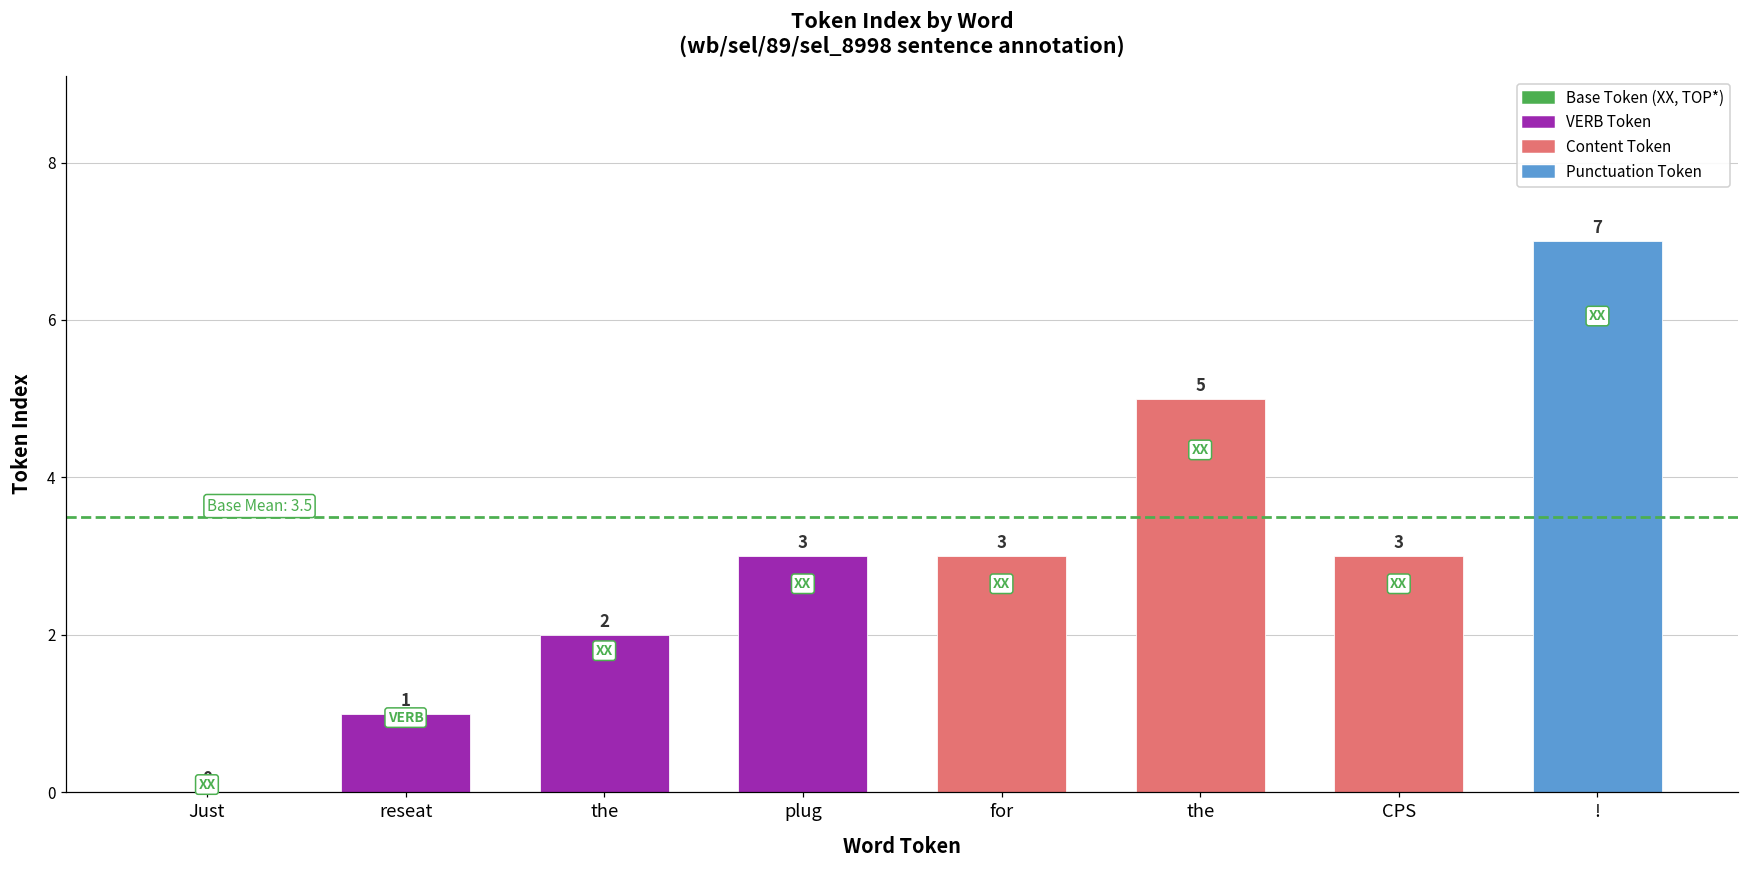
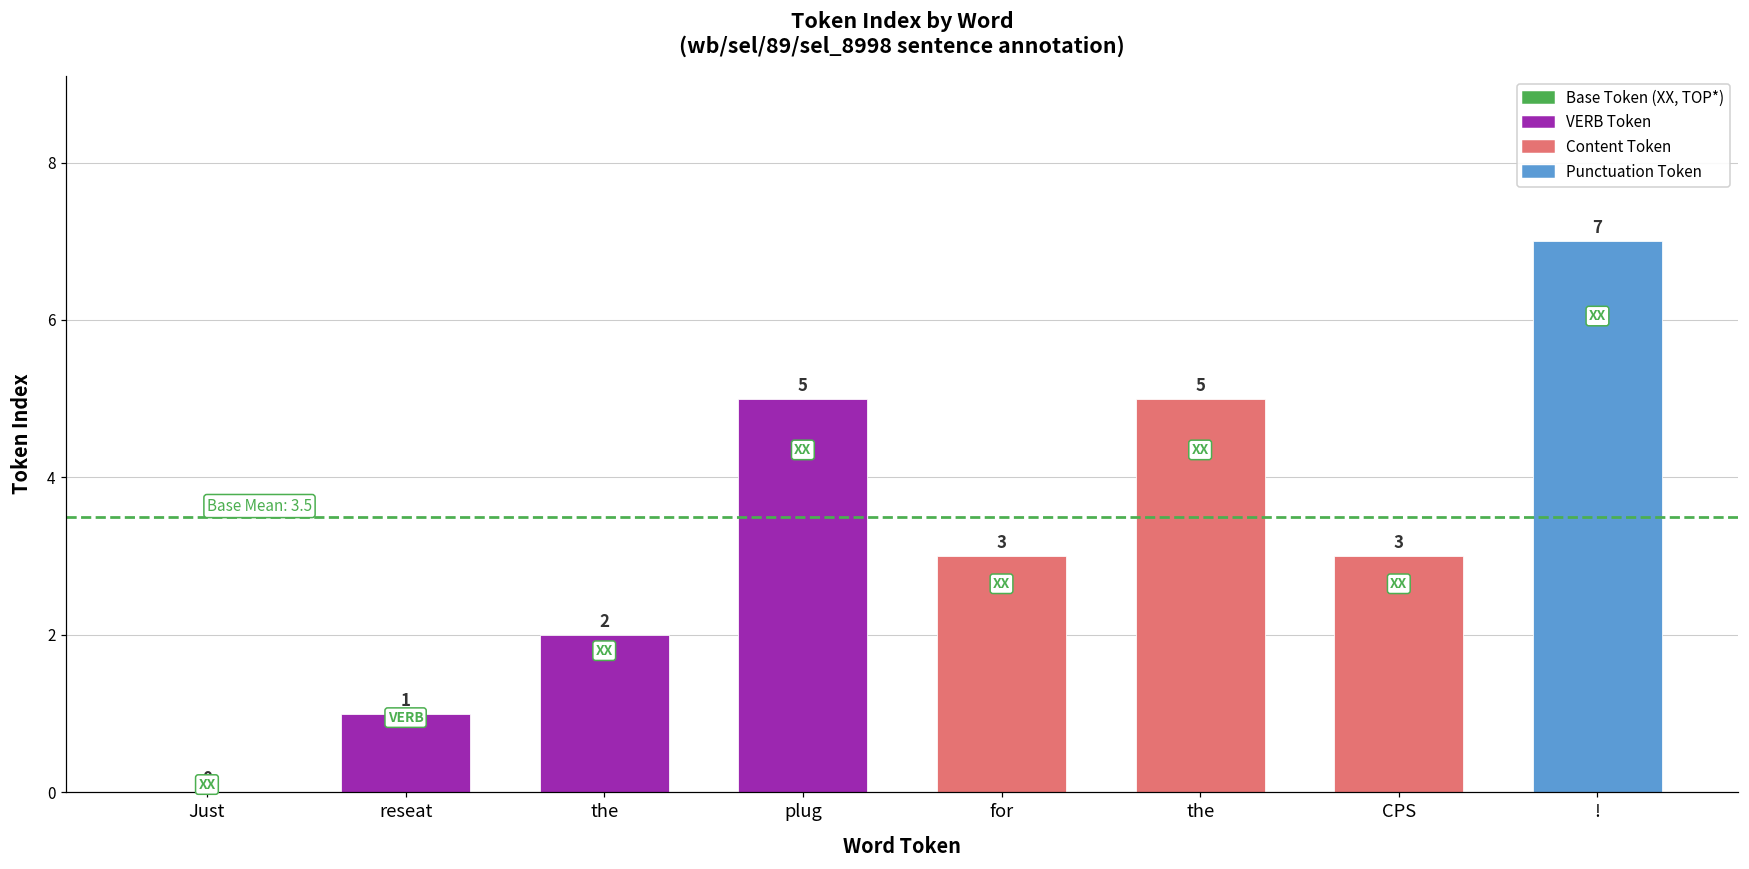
plug: 3 -> 5
